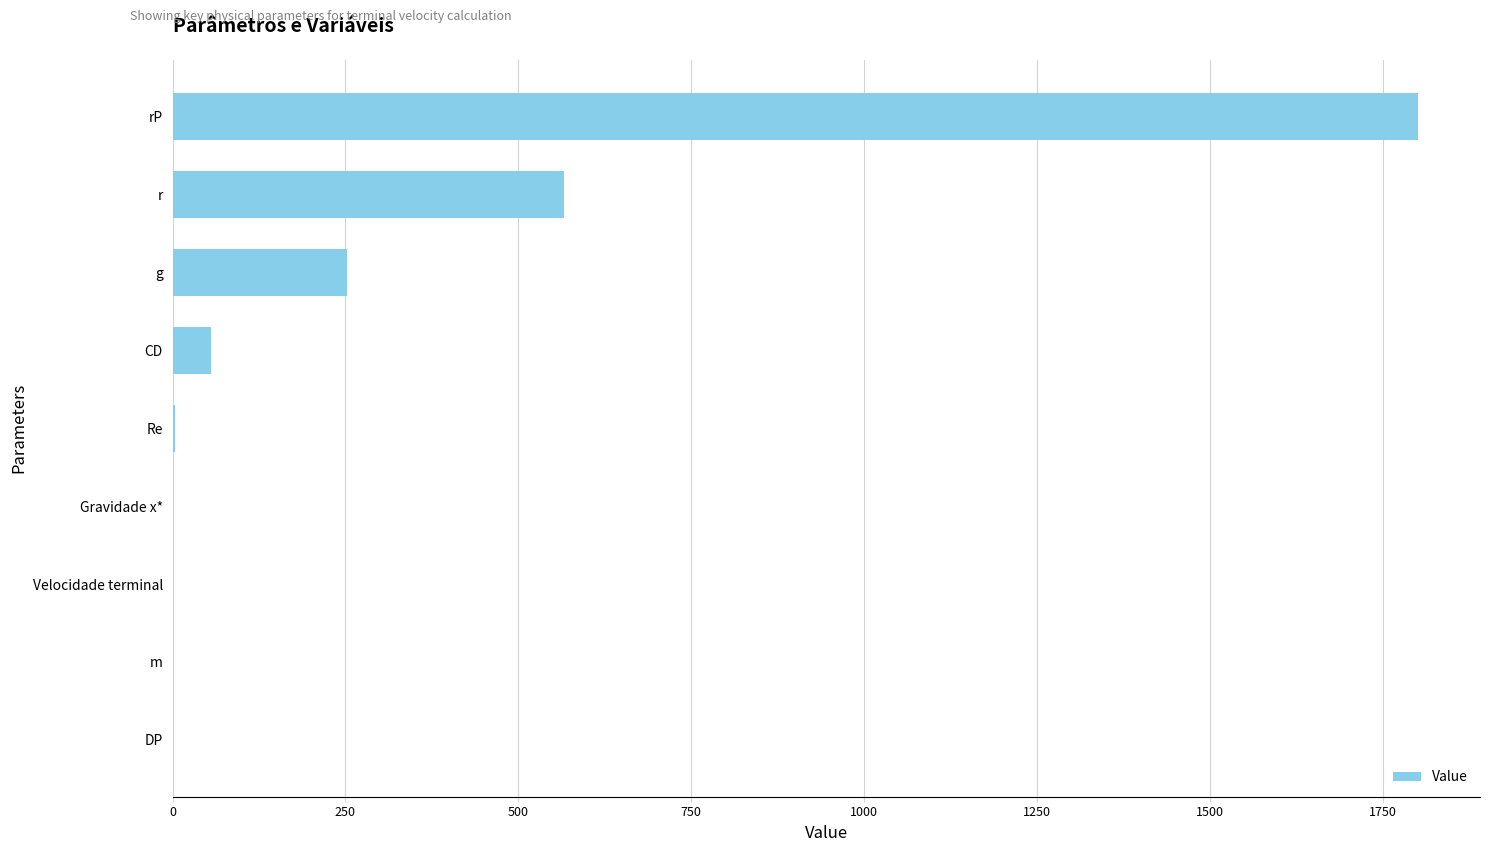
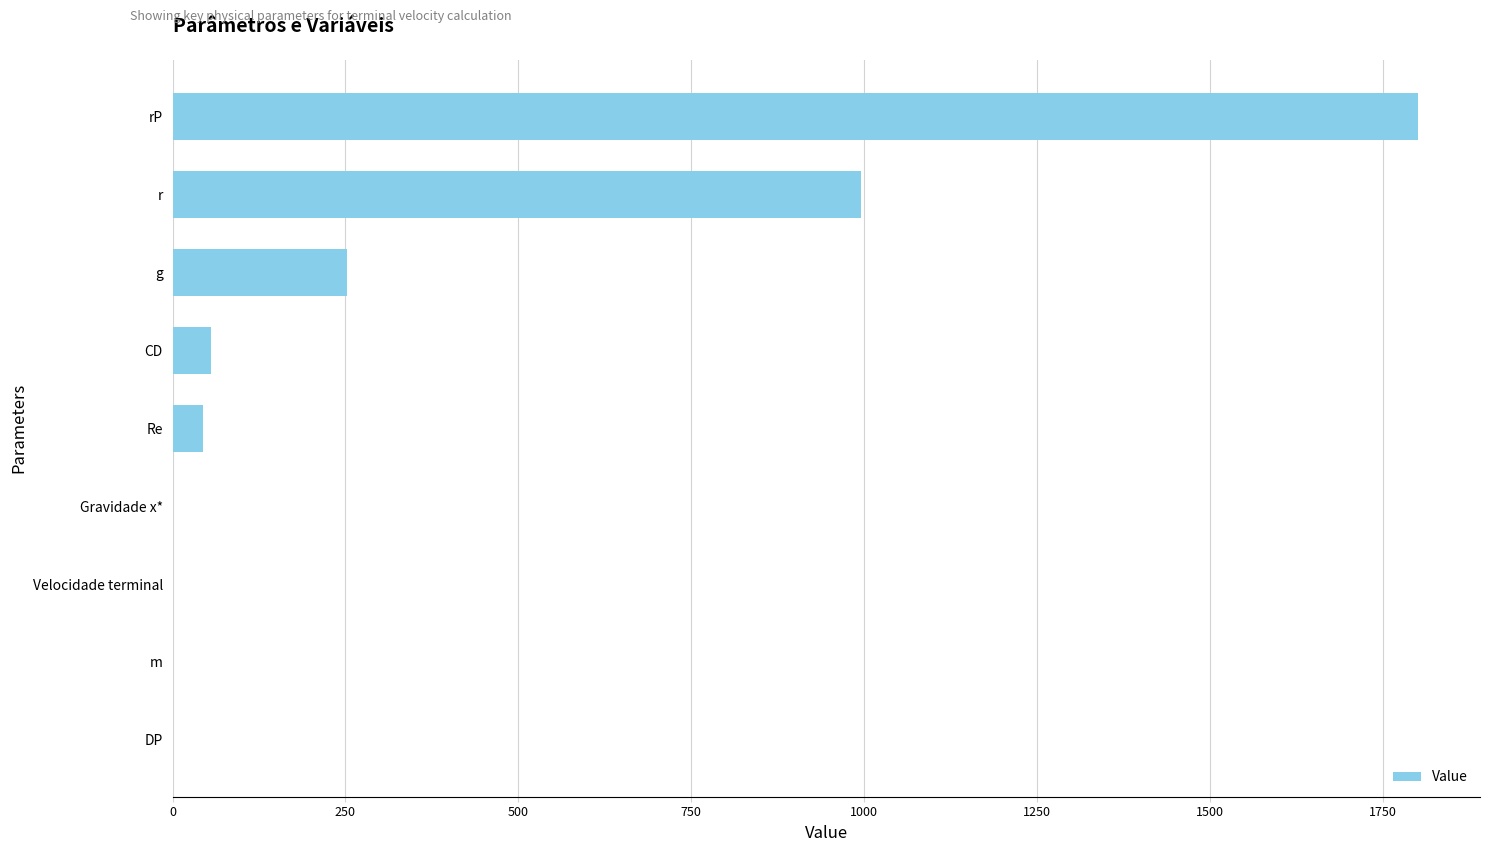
r: 570 -> 990
Re: 0 -> 40
